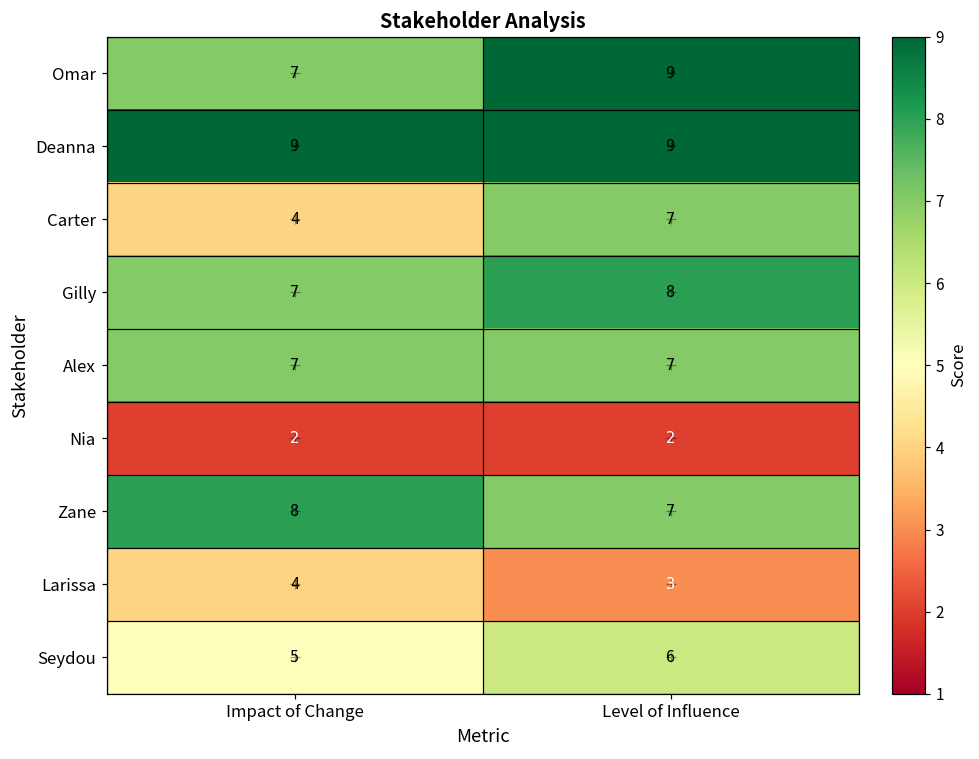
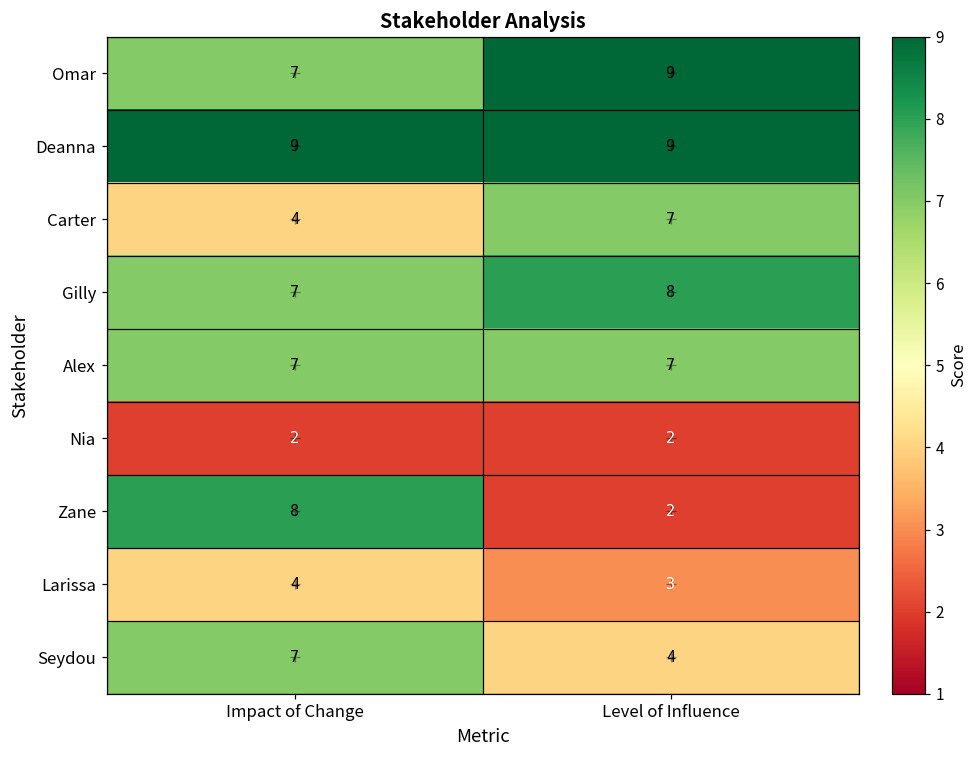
Zane, Level of Influence: 7 -> 2
Seydou, Impact of Change: 5 -> 7
Seydou, Level of Influence: 6 -> 4
